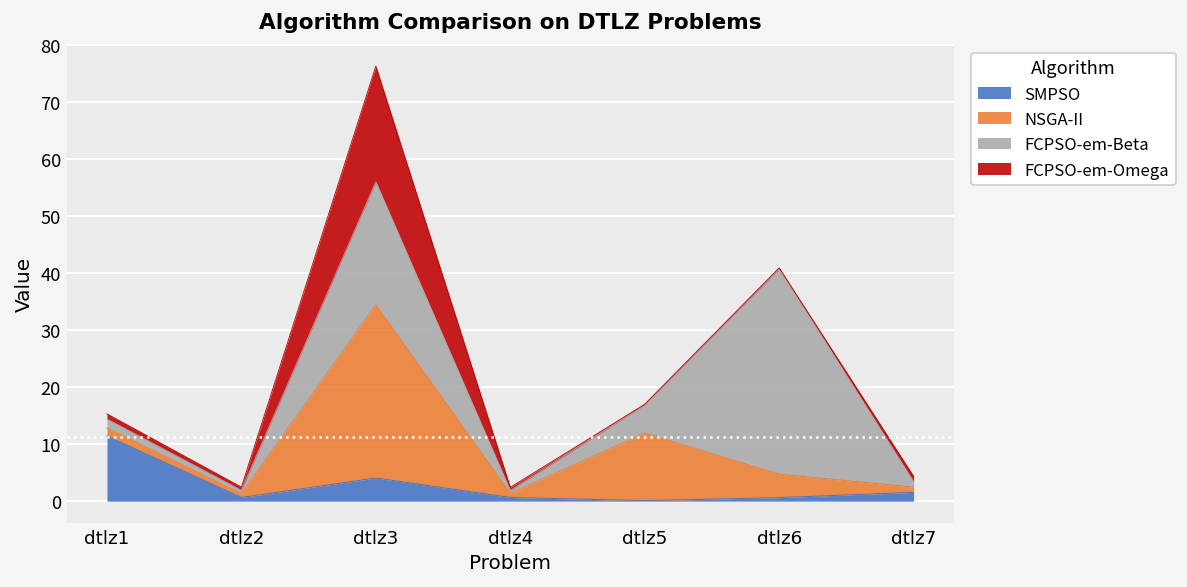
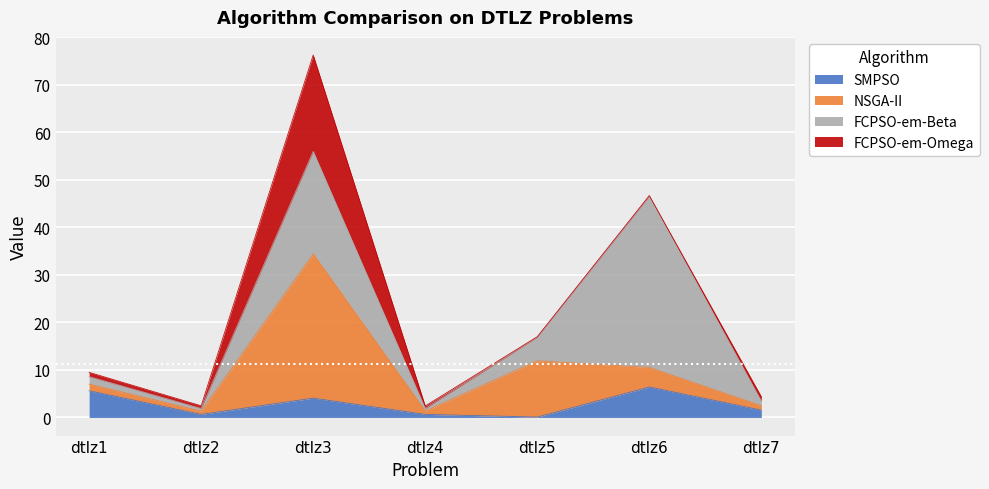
SMPSO, dtlz1: 11 -> 6
SMPSO, dtlz6: 1 -> 6
